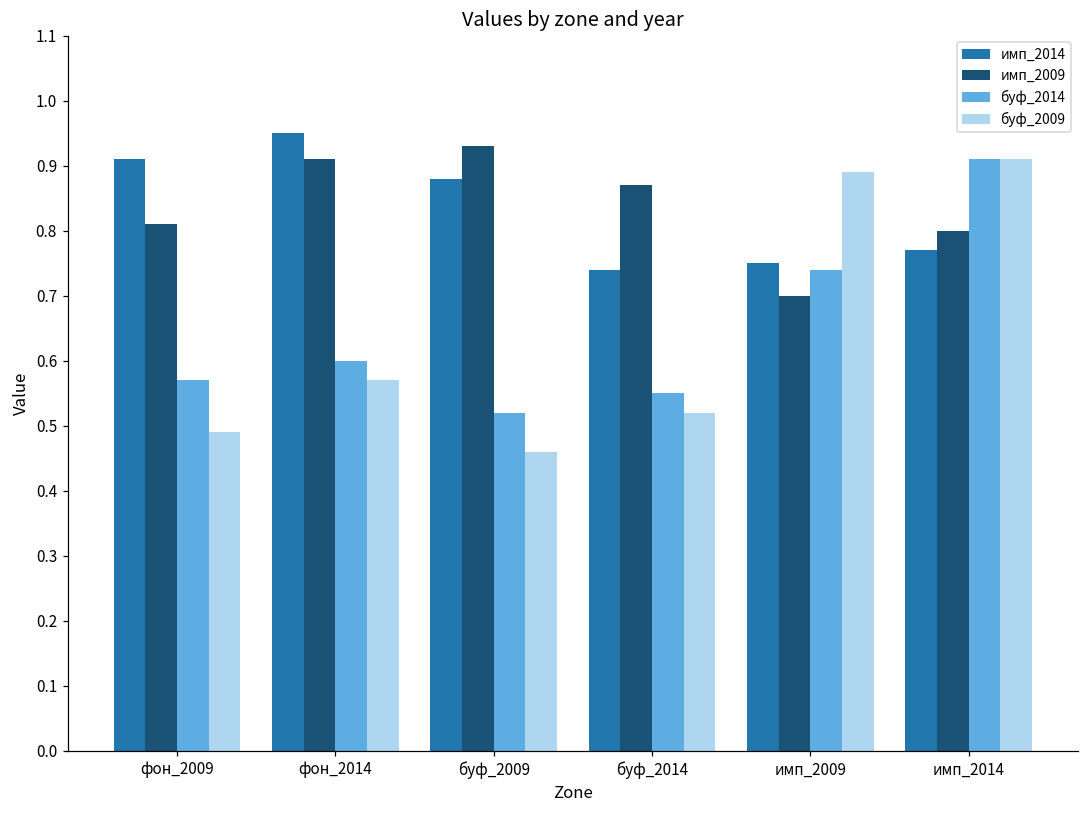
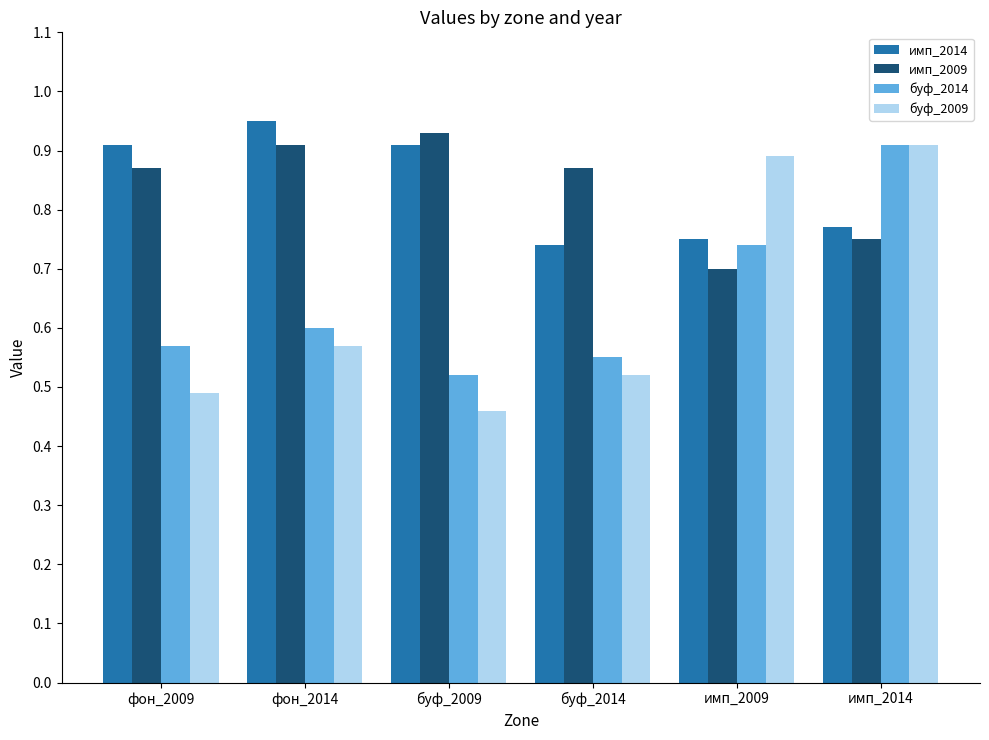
имп_2009, фон_2009: 0.81 -> 0.87
имп_2014, буф_2009: 0.88 -> 0.91
имп_2009, имп_2014: 0.80 -> 0.75
